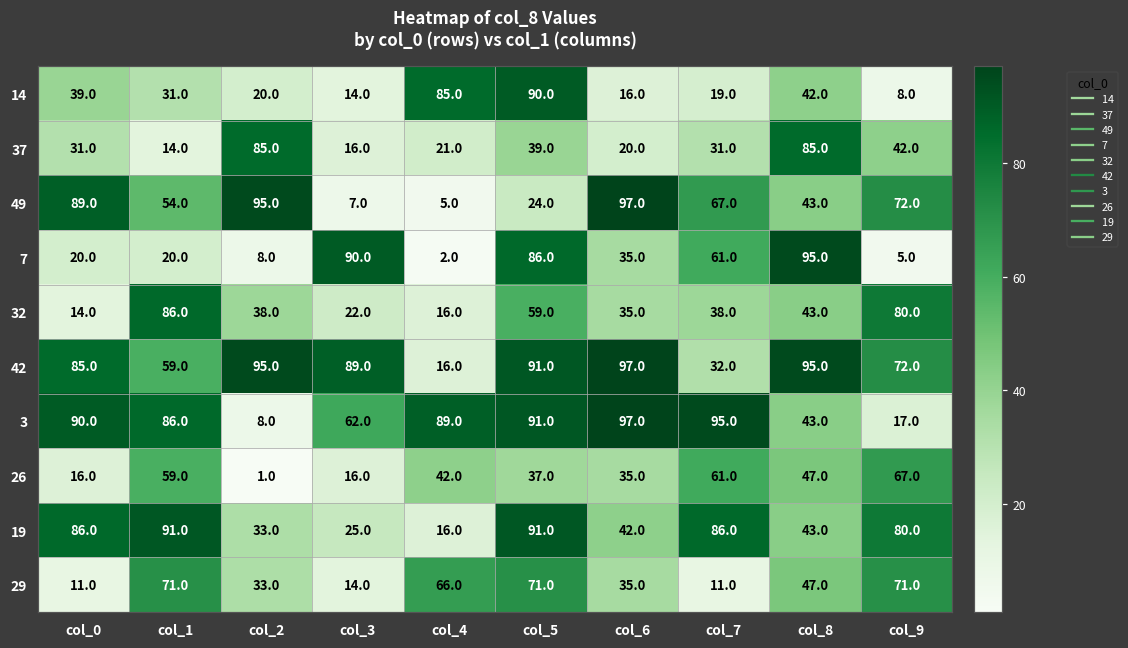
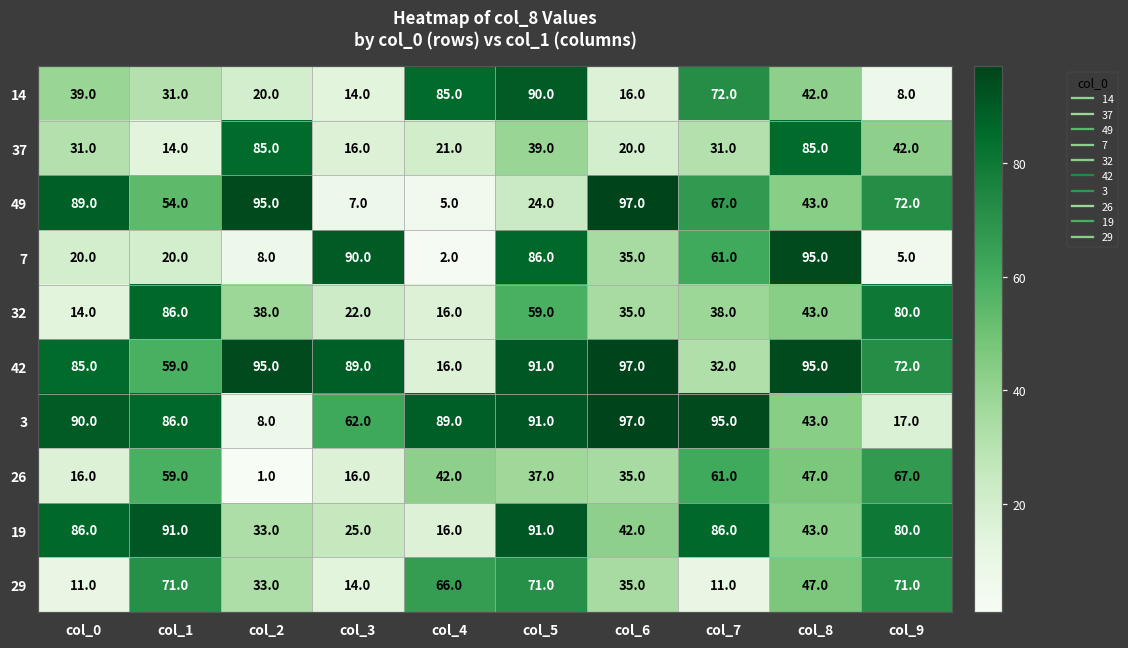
14, col_7: 19.0 -> 72.0
